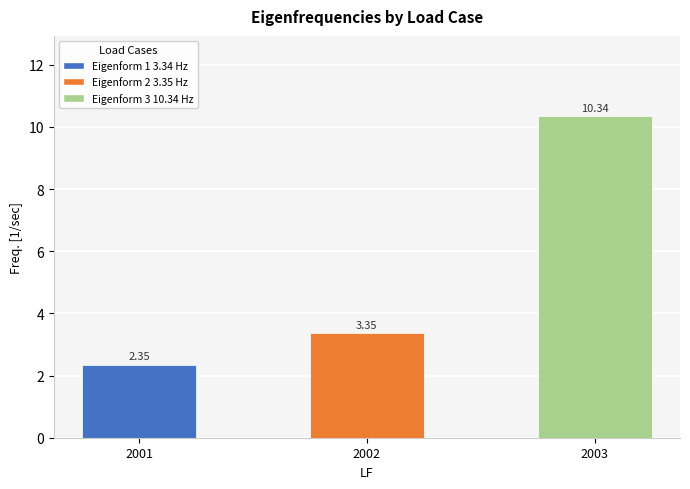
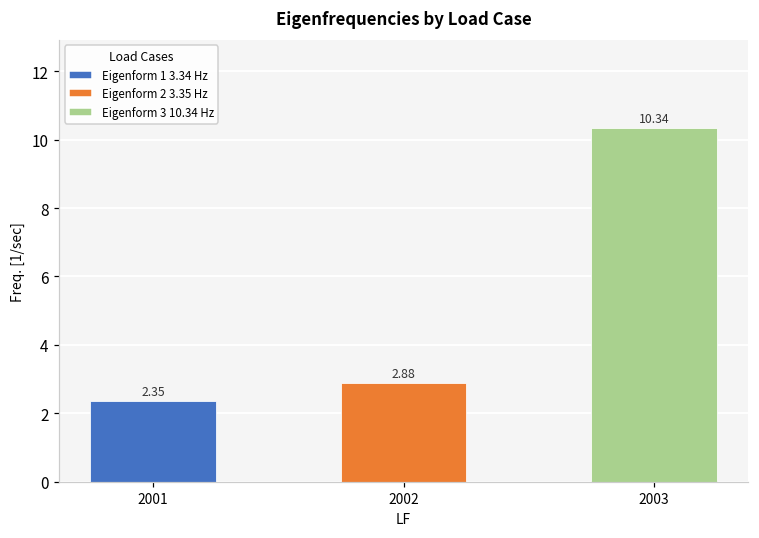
2002: 3.35 -> 2.88
